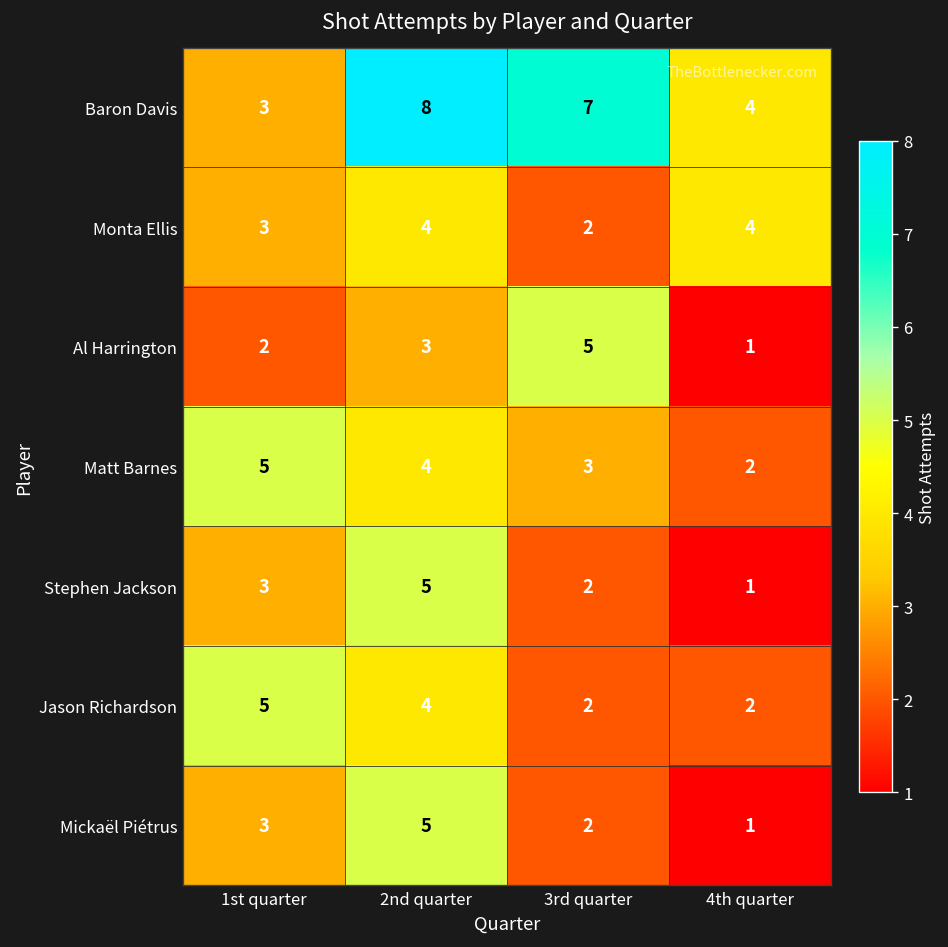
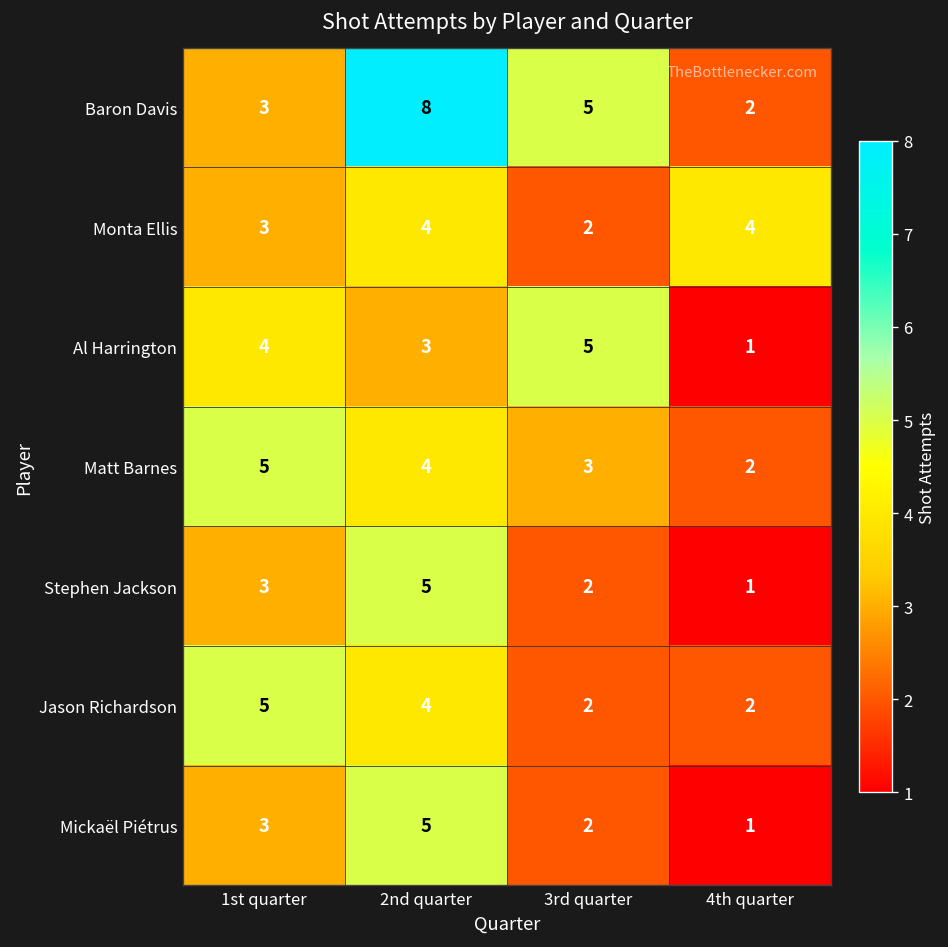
Baron Davis, 3rd quarter: 7 -> 5
Baron Davis, 4th quarter: 4 -> 2
Al Harrington, 1st quarter: 2 -> 4
